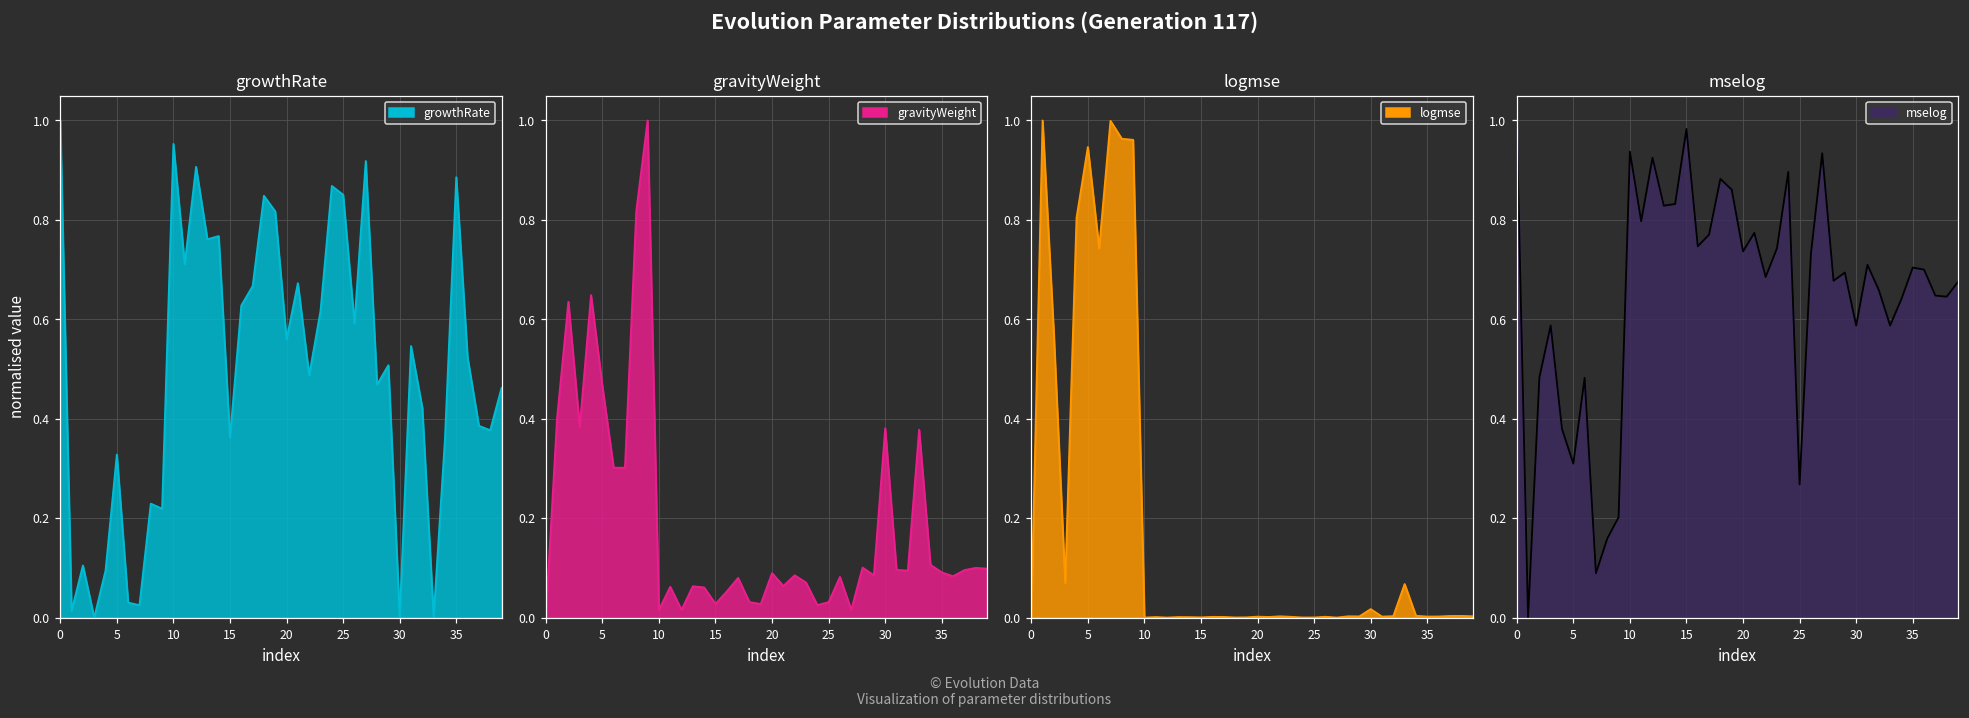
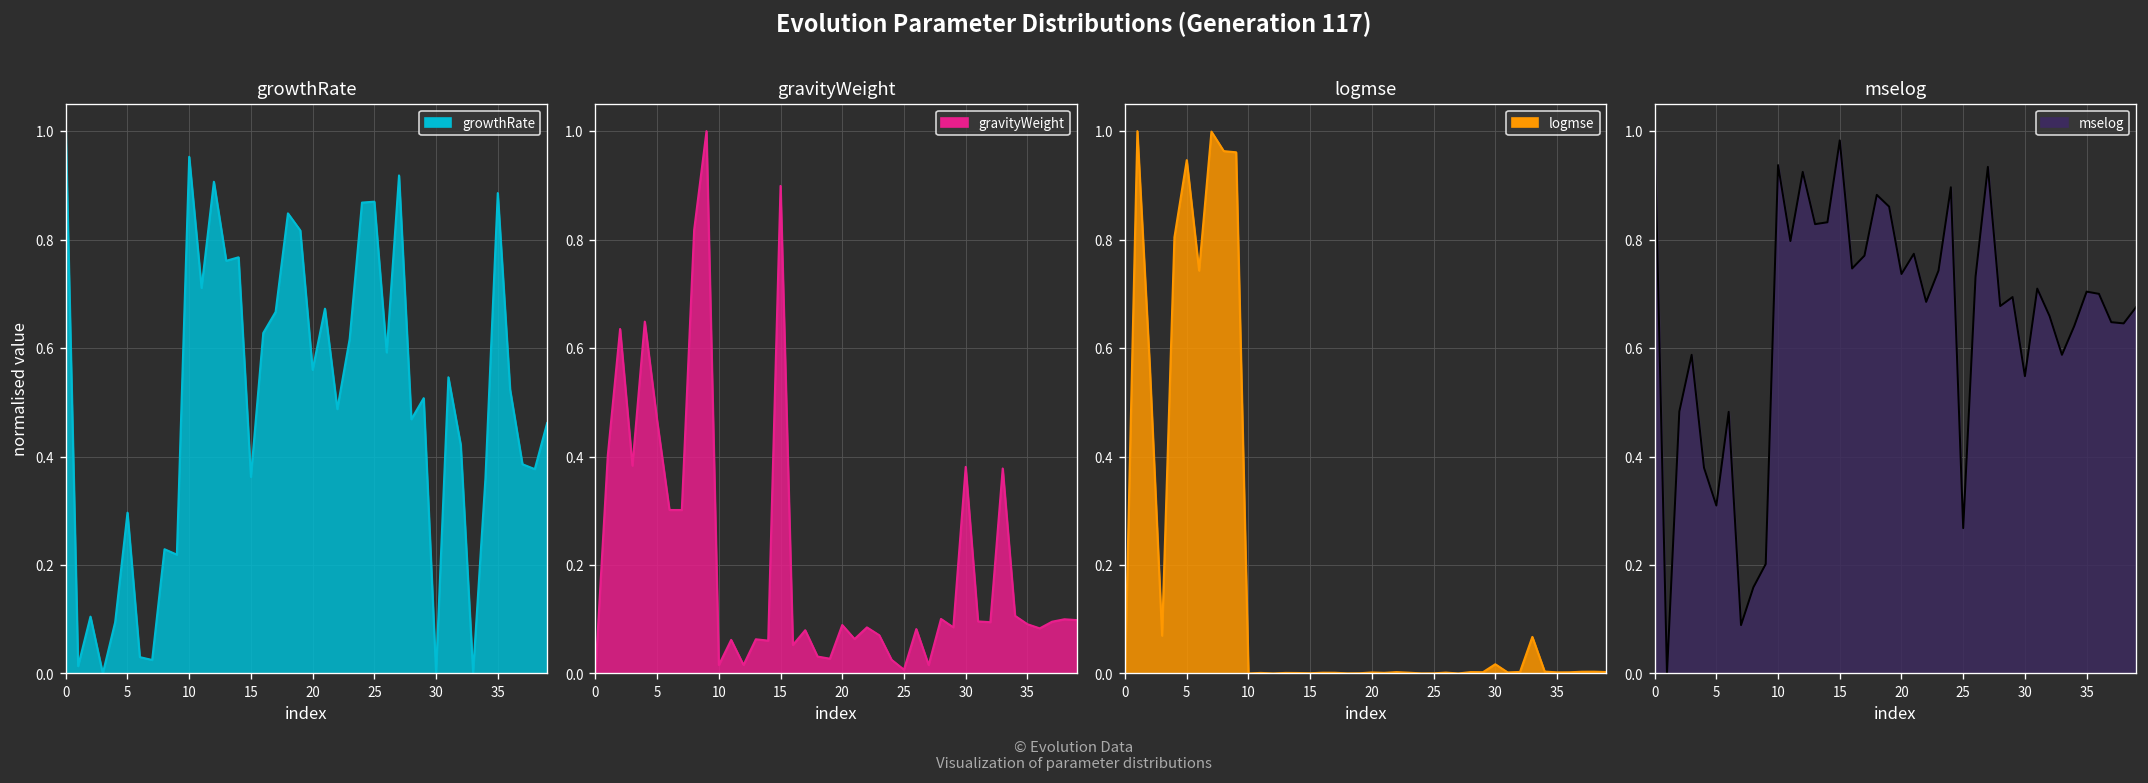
growthRate, 5: 0.33 -> 0.30
growthRate, 25: 0.85 -> 0.87
gravityWeight, 15: 0.03 -> 0.90
gravityWeight, 25: 0.03 -> 0.01
mselog, 30: 0.59 -> 0.55
